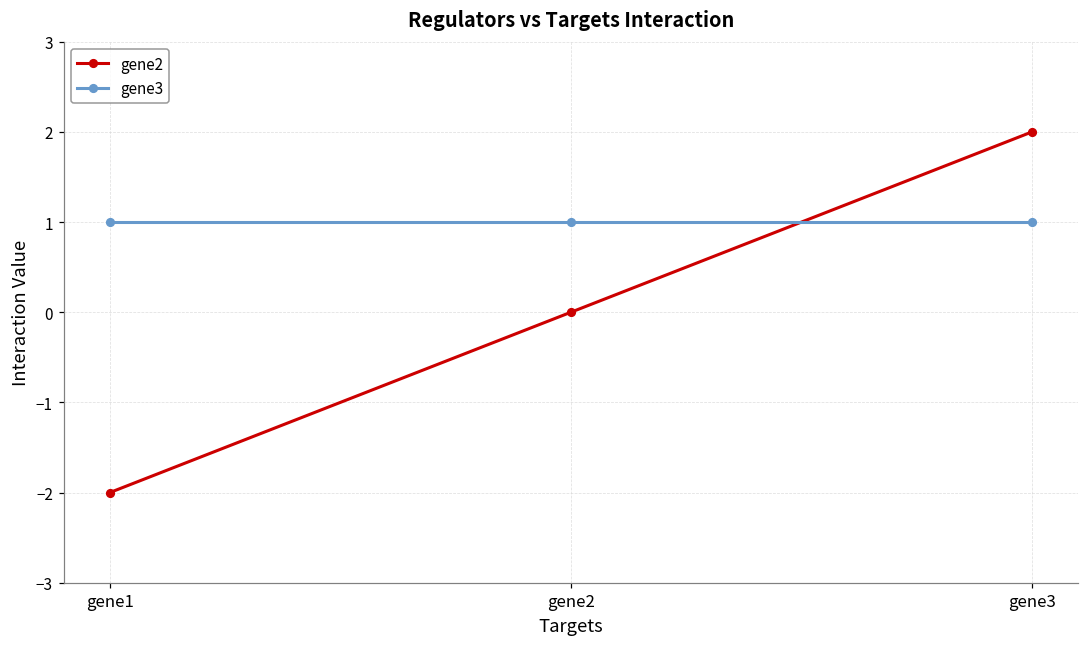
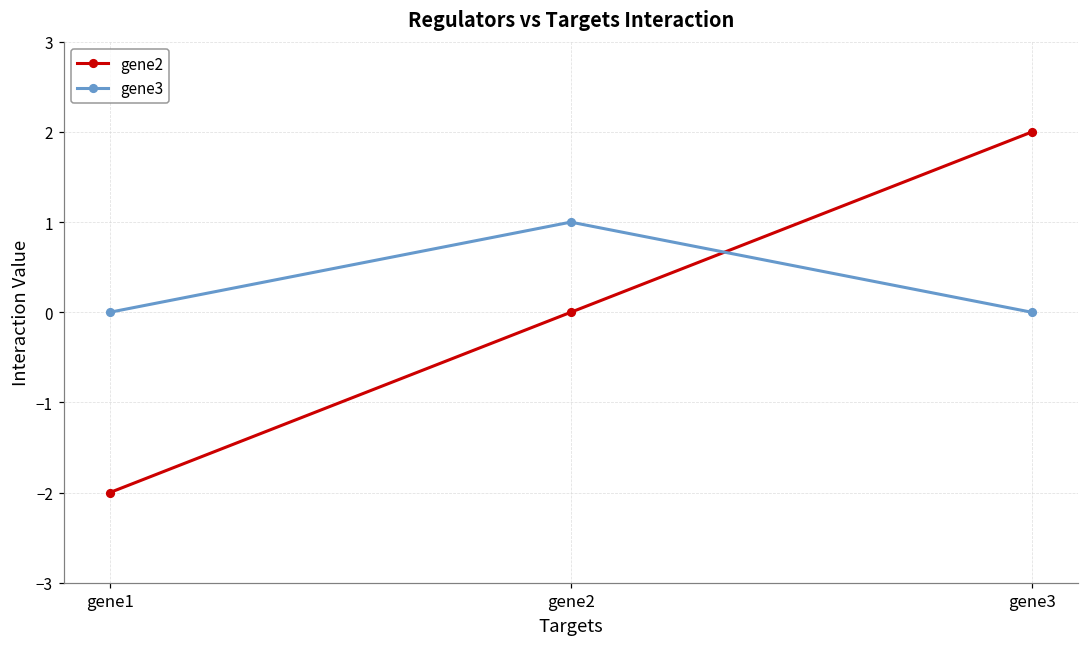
gene3, gene1: 1 -> 0
gene3, gene3: 1 -> 0
